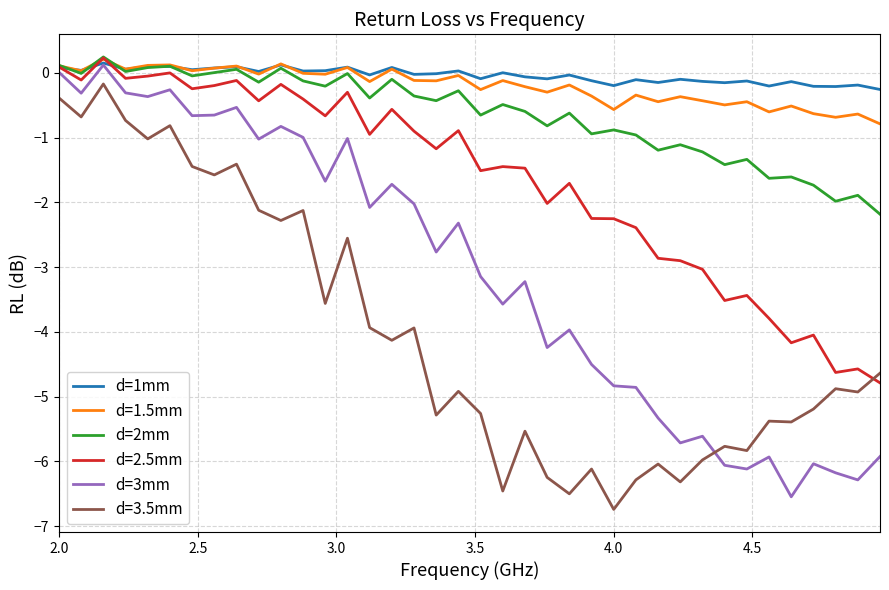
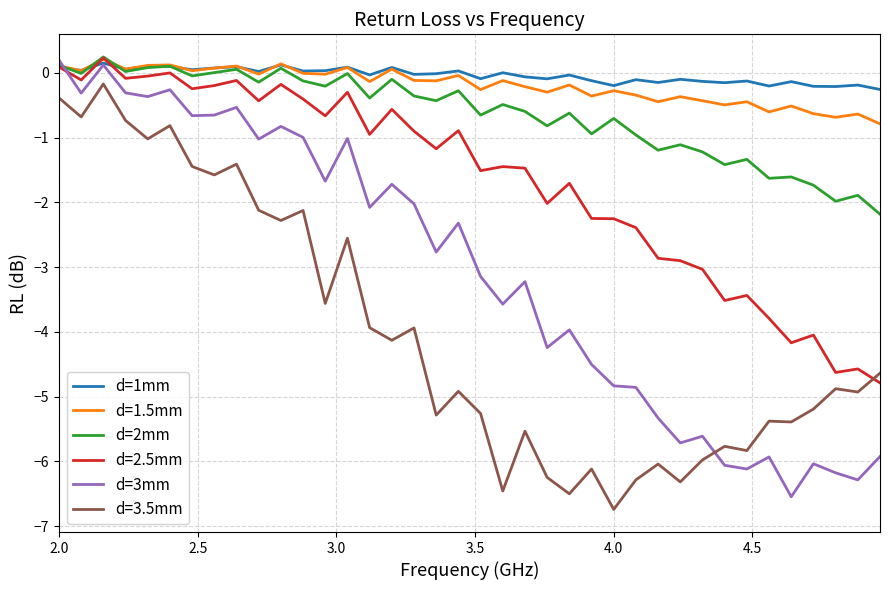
d=3mm, 2.0: 0.0 -> 0.2
d=1.5mm, 4.0: -0.6 -> -0.3
d=2mm, 4.0: -0.9 -> -0.7
